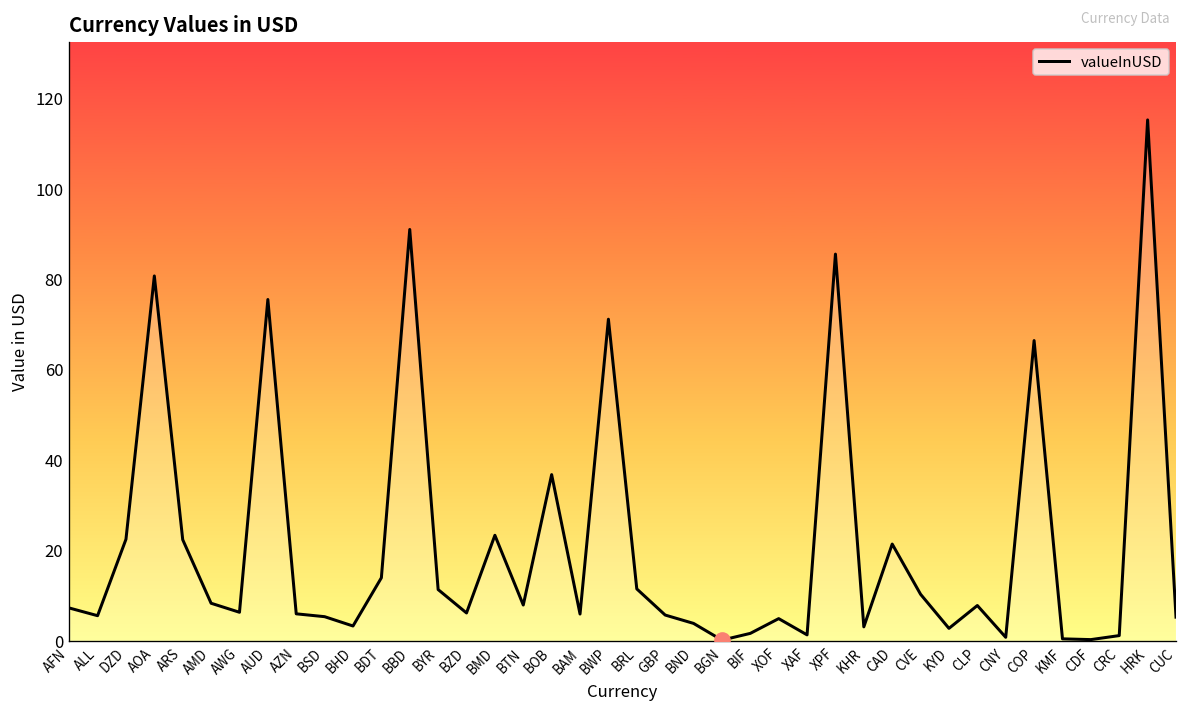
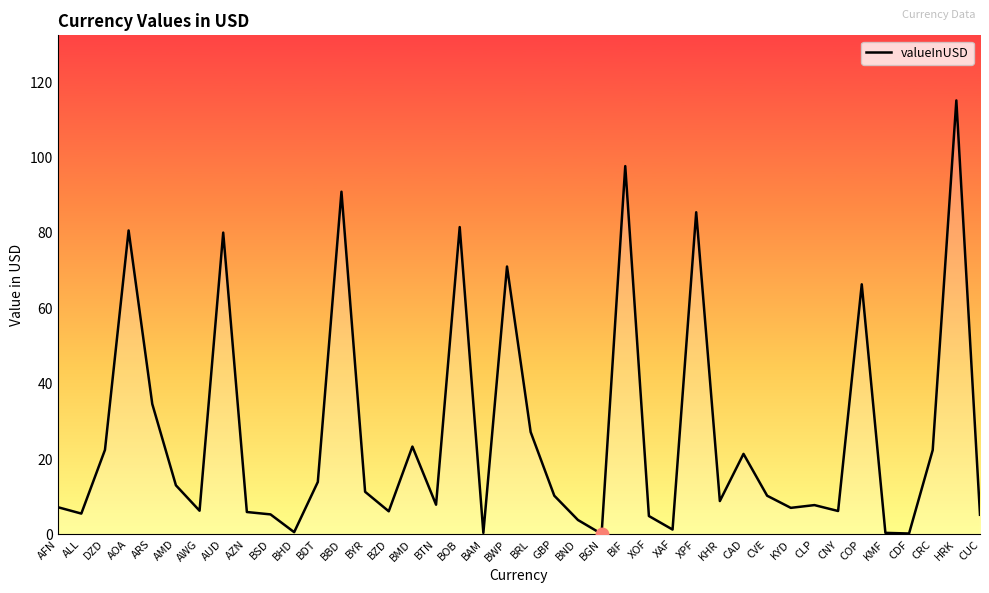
valueInUSD, ARS: 22 -> 35
valueInUSD, AMD: 8 -> 13
valueInUSD, AUD: 75 -> 80
valueInUSD, BHD: 3 -> 1
valueInUSD, BOB: 37 -> 82
valueInUSD, BAM: 6 -> 0
valueInUSD, BRL: 11 -> 27
valueInUSD, GBP: 6 -> 10
valueInUSD, BIF: 2 -> 98
valueInUSD, KHR: 3 -> 9
valueInUSD, KYD: 3 -> 7
valueInUSD, CNY: 1 -> 6
valueInUSD, CRC: 1 -> 22
